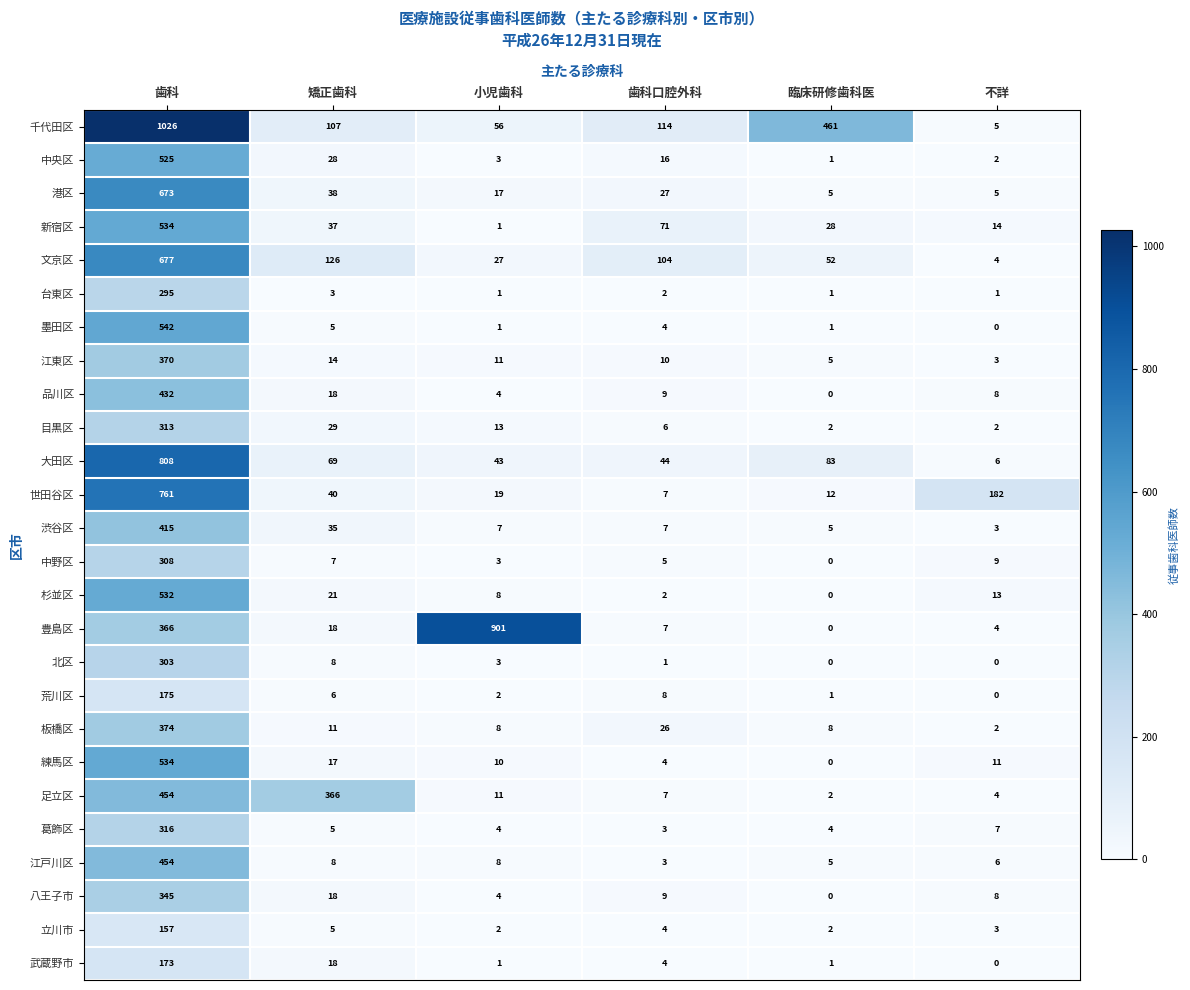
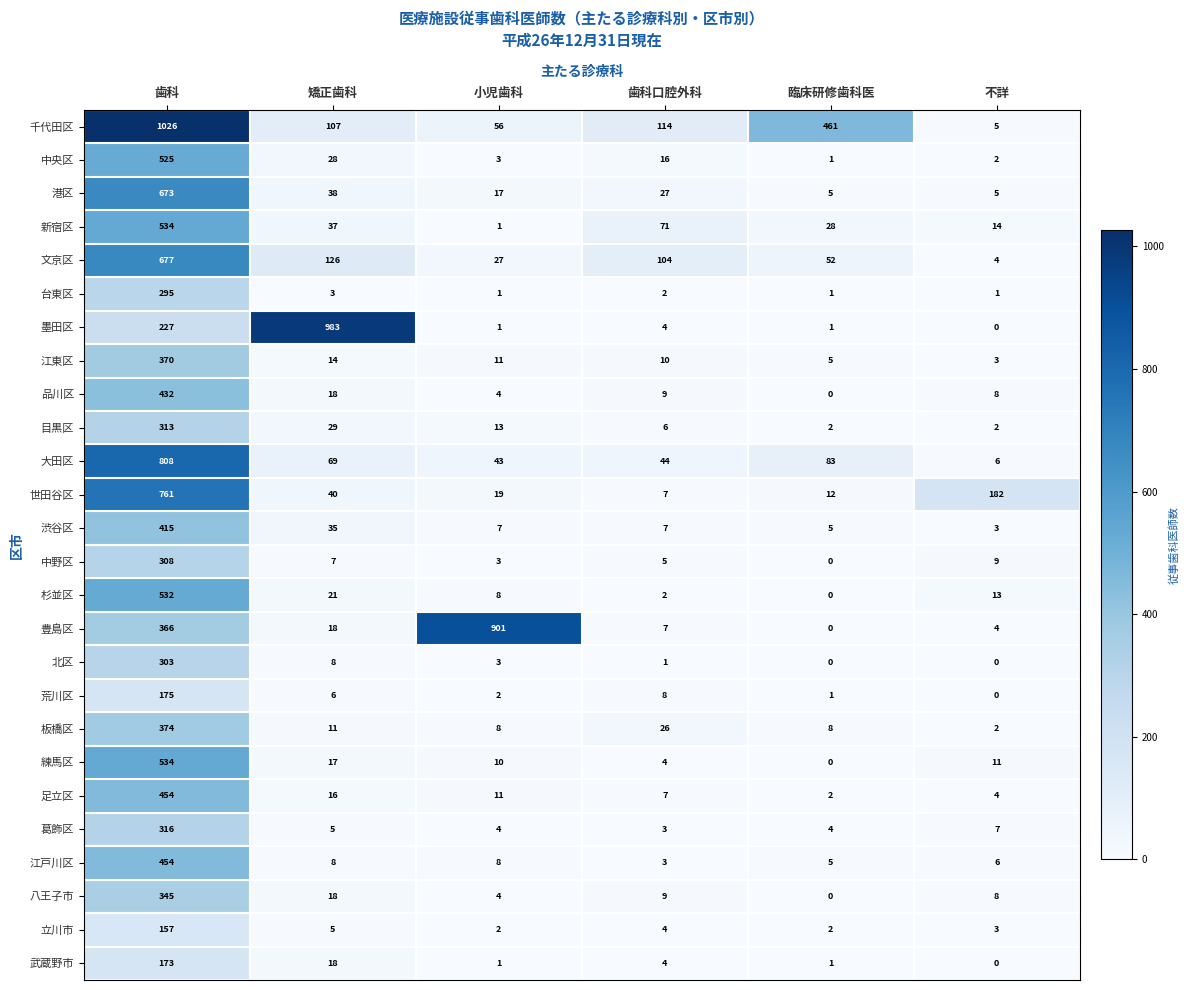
墨田区, 歯科: 542 -> 227
墨田区, 矯正歯科: 5 -> 983
足立区, 矯正歯科: 366 -> 16
